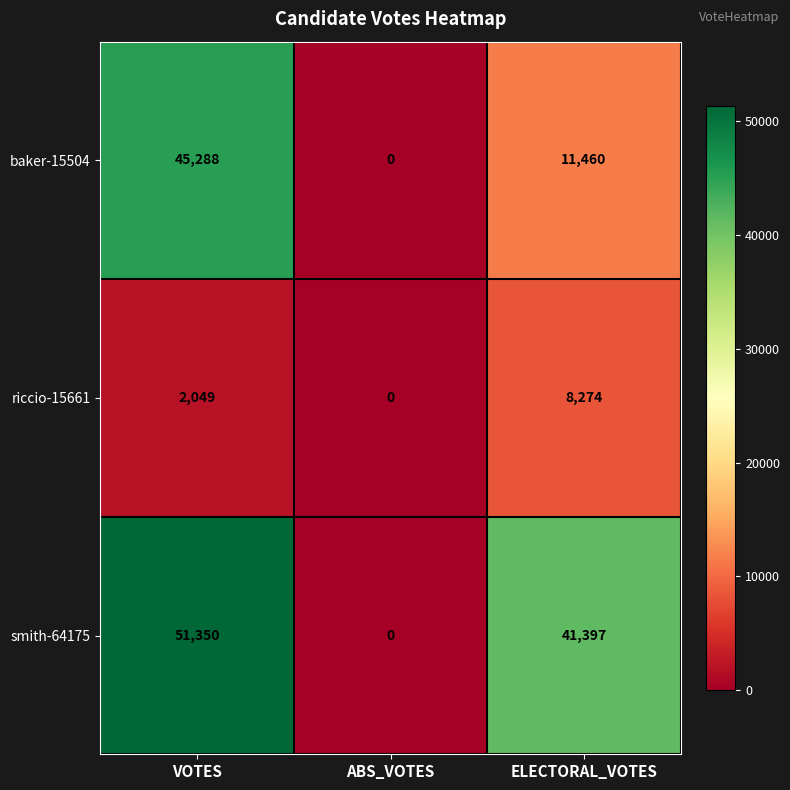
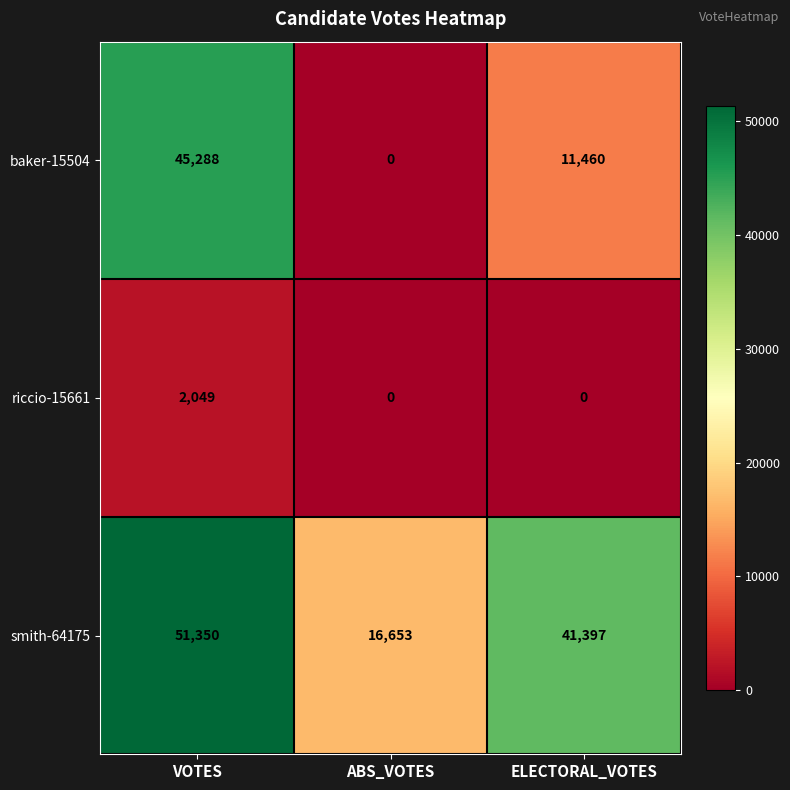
riccio-15661, ELECTORAL_VOTES: 8,274 -> 0
smith-64175, ABS_VOTES: 0 -> 16,653
